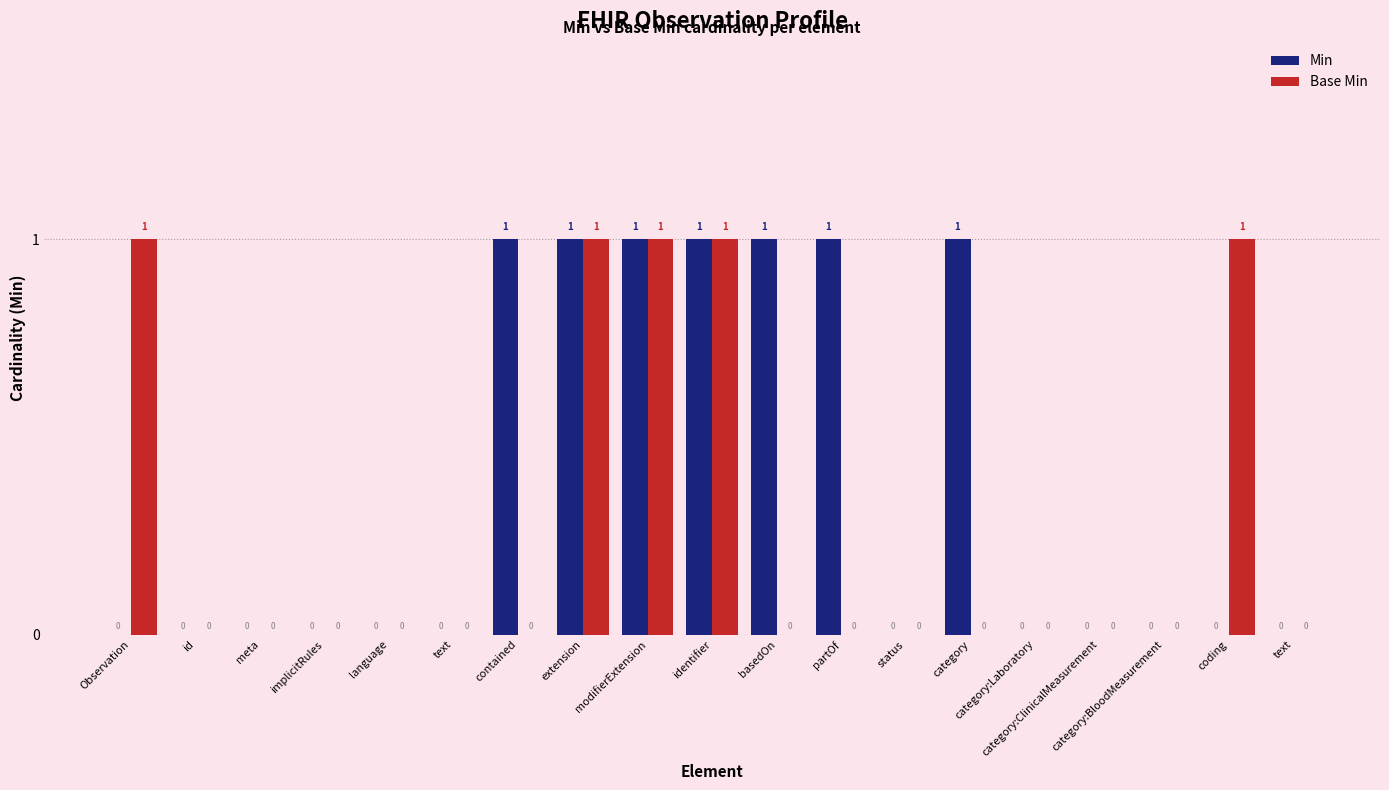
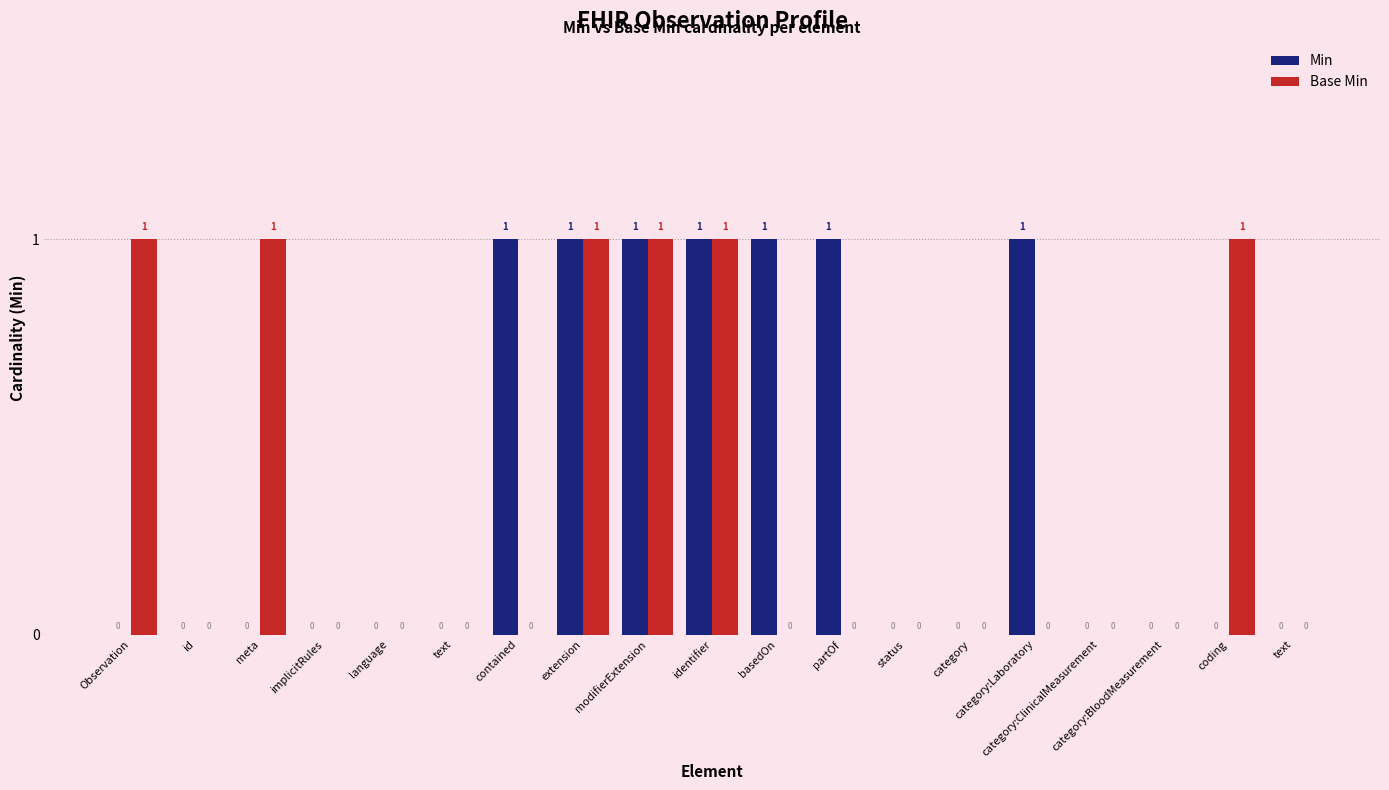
Base Min, meta: 0 -> 1
Min, category: 1 -> 0
Min, category:Laboratory: 0 -> 1
